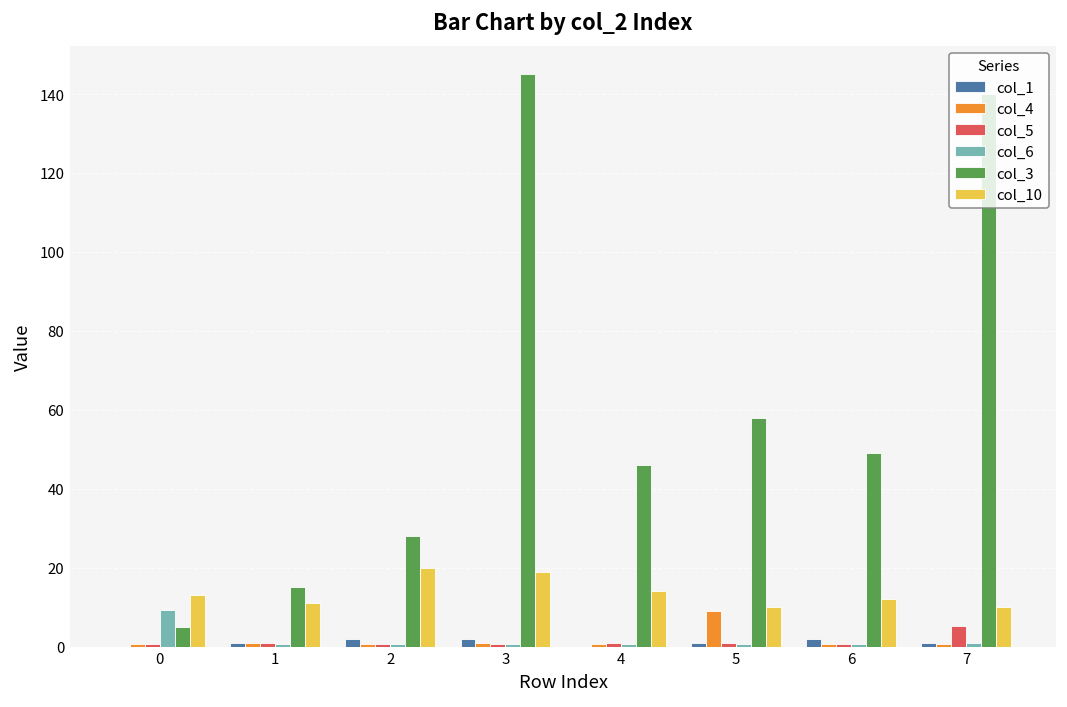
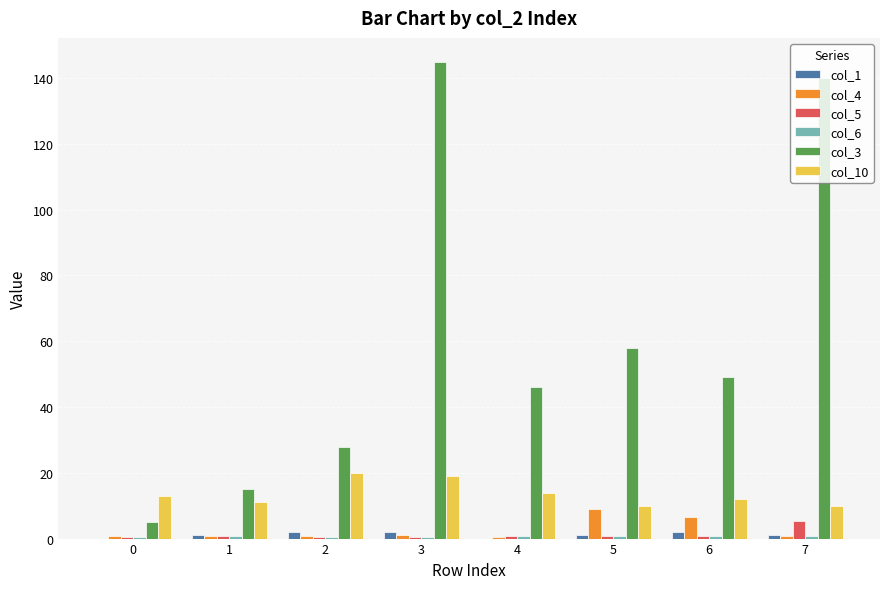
col_6, 0: 9 -> 1
col_4, 6: 1 -> 7
